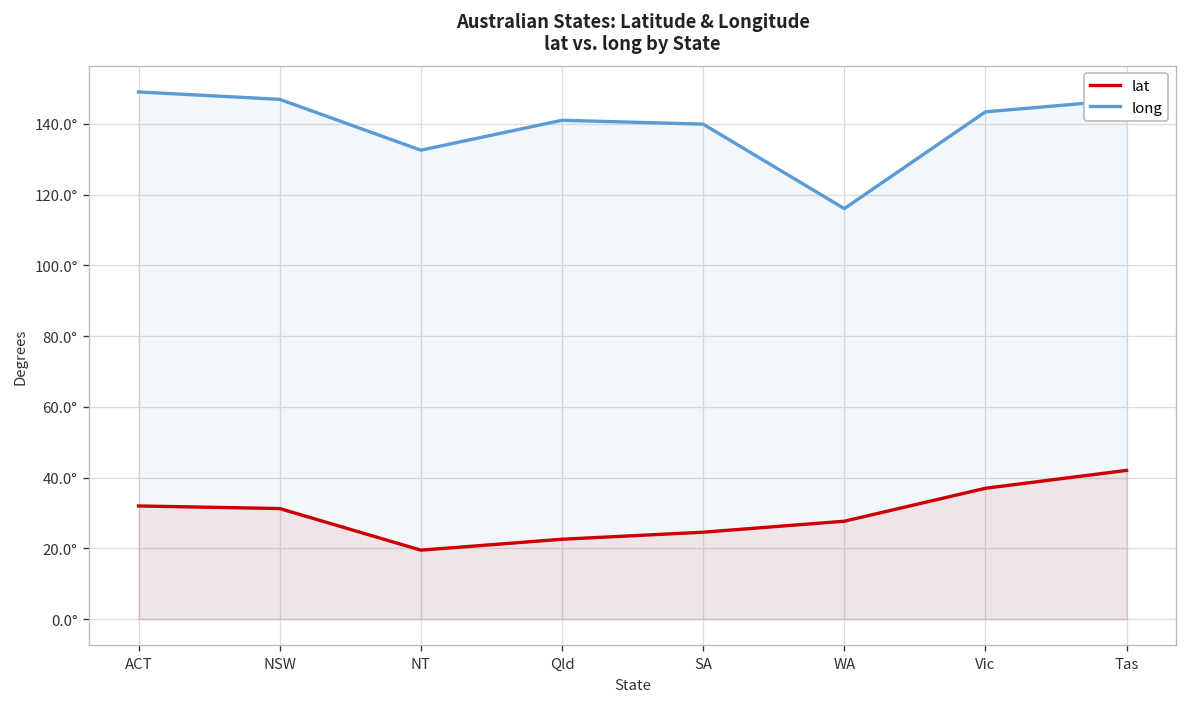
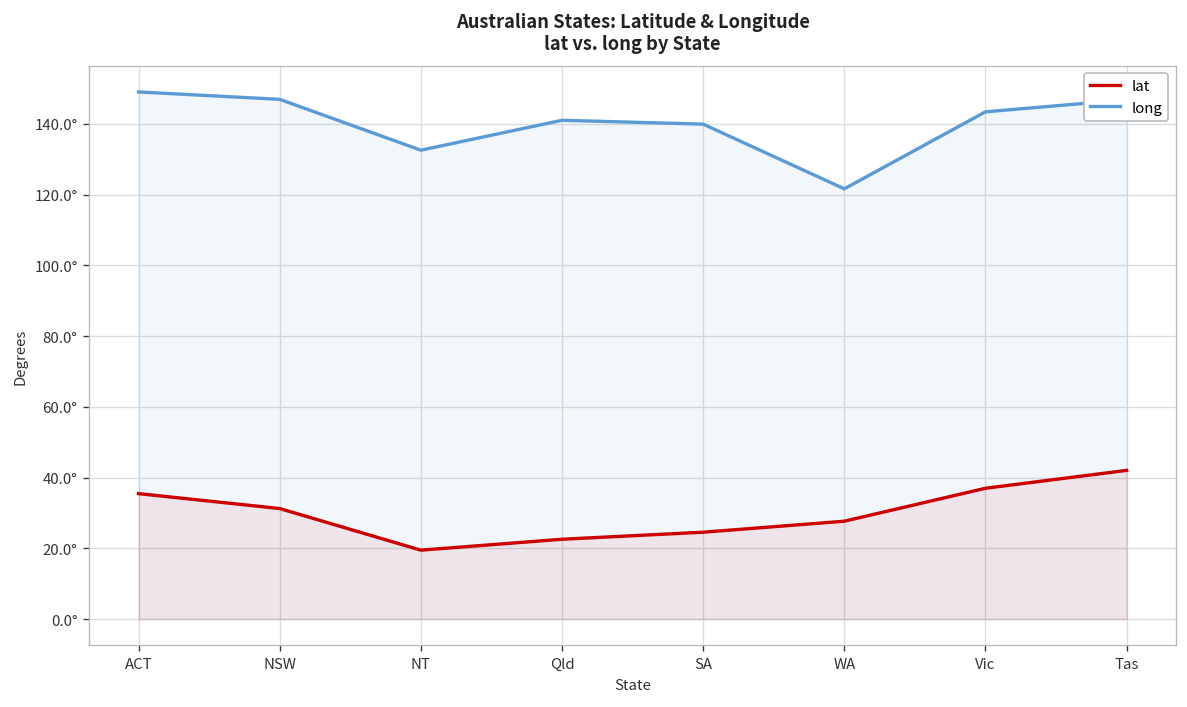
lat, ACT: 32° -> 35°
long, WA: 116° -> 122°
